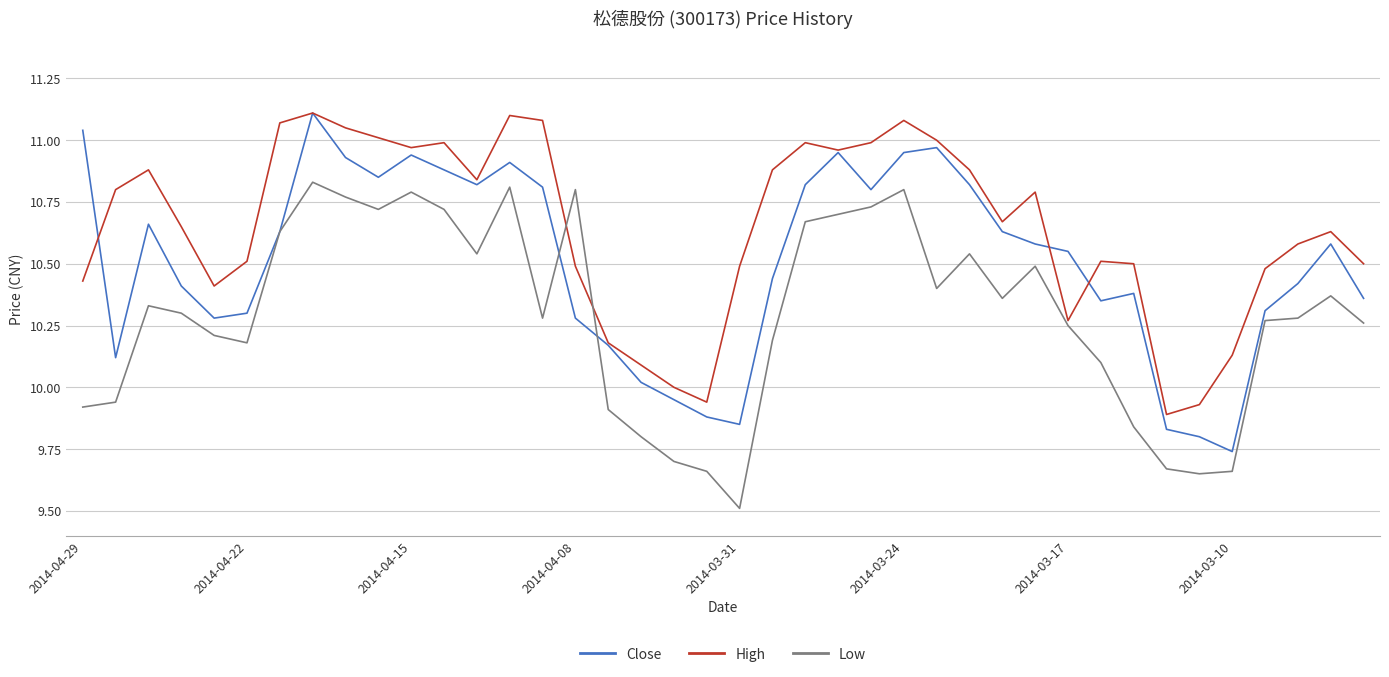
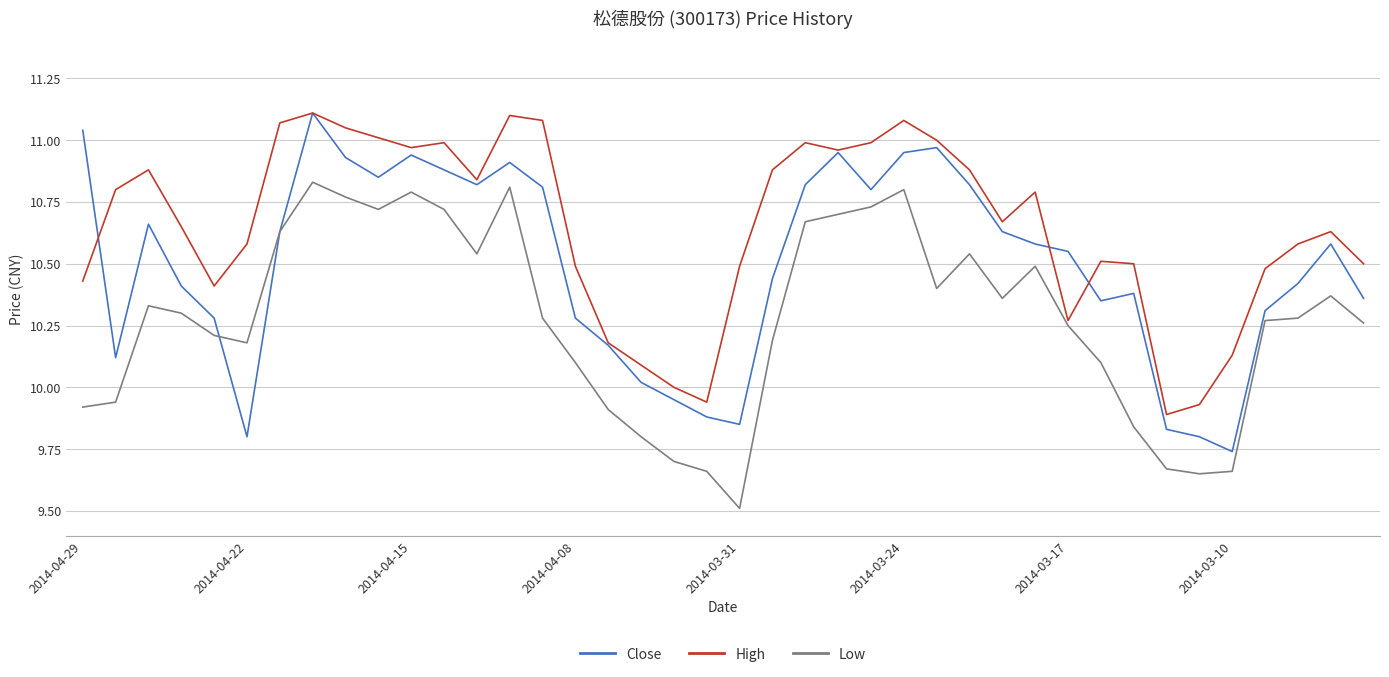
Close, 2014-04-22: 10.3 -> 9.8
High, 2014-04-22: 10.51 -> 10.58
Low, 2014-04-08: 10.8 -> 10.1
